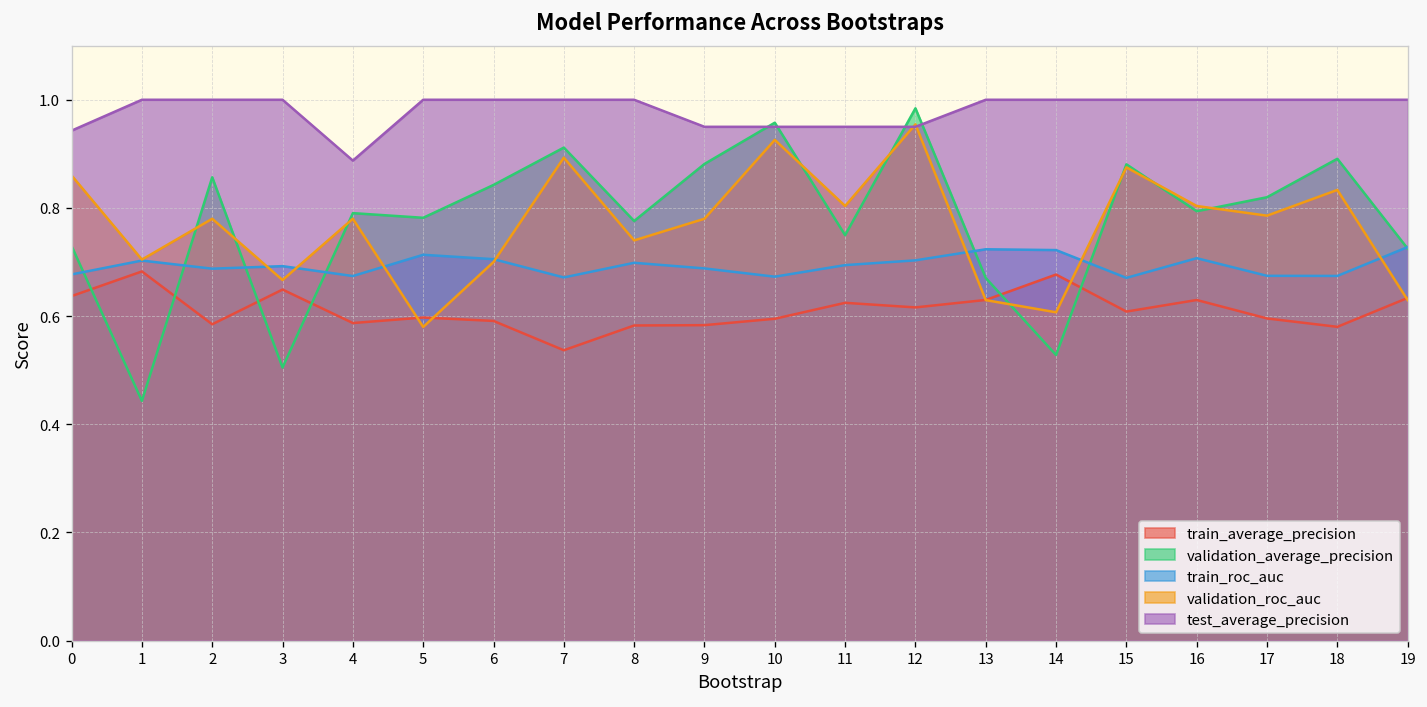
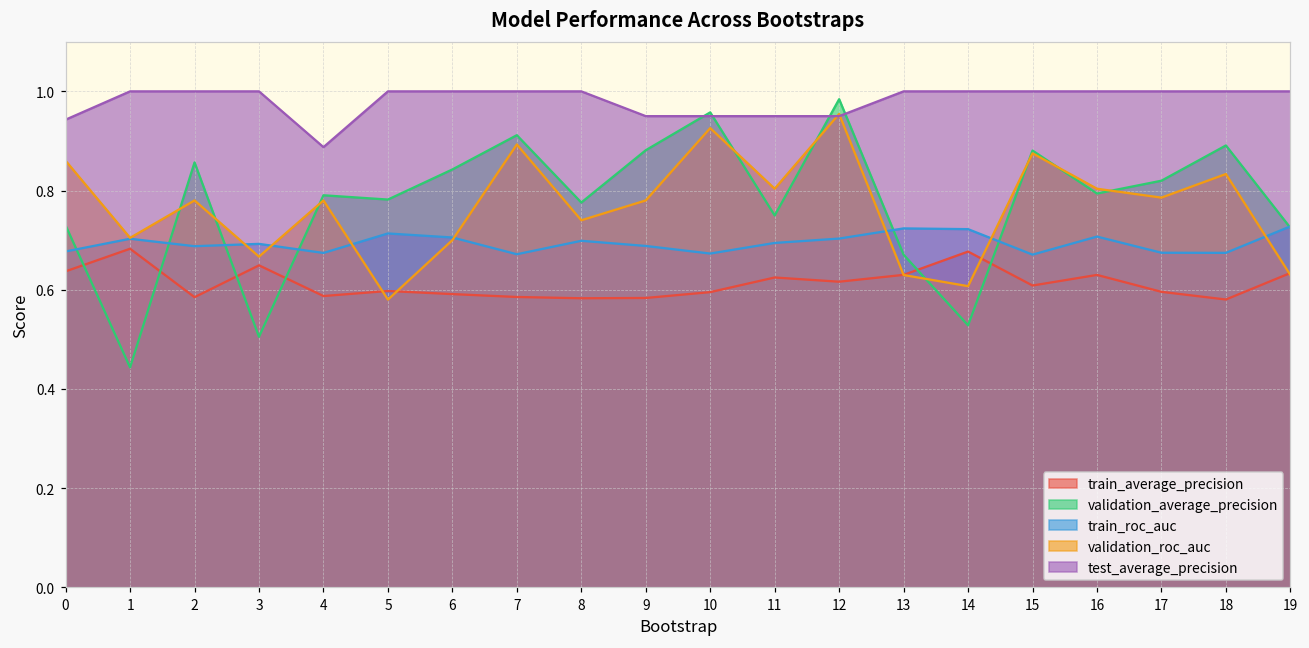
train_average_precision, 7: 0.54 -> 0.59
